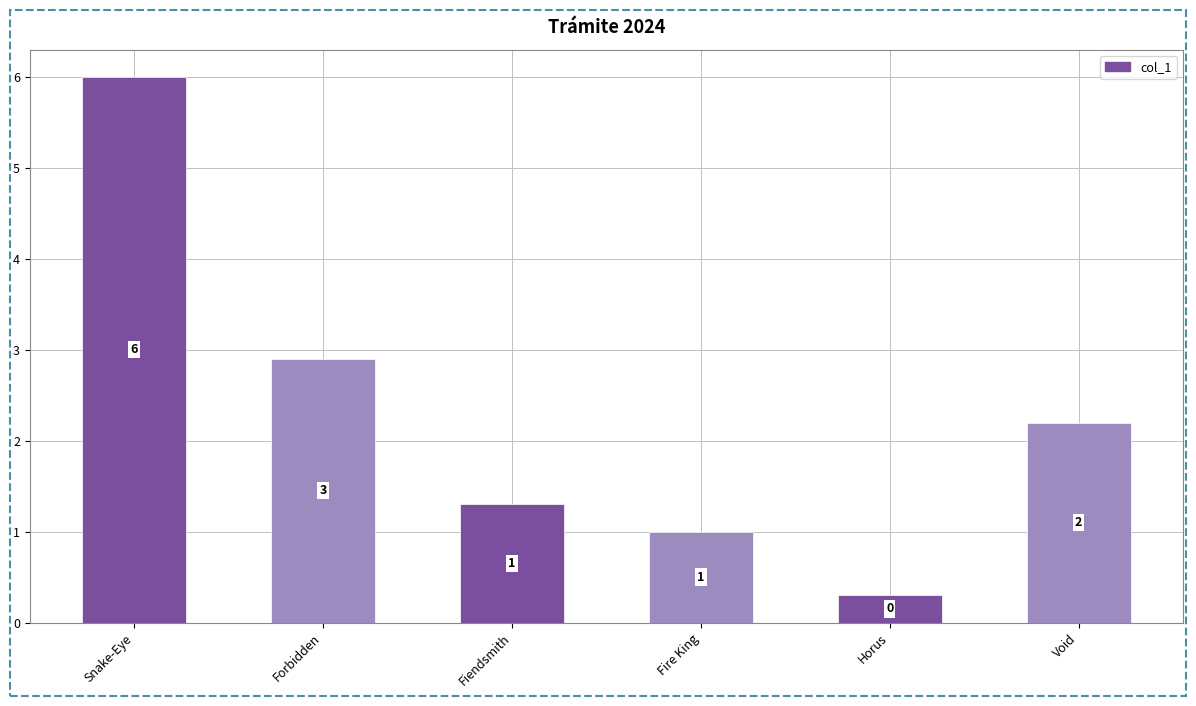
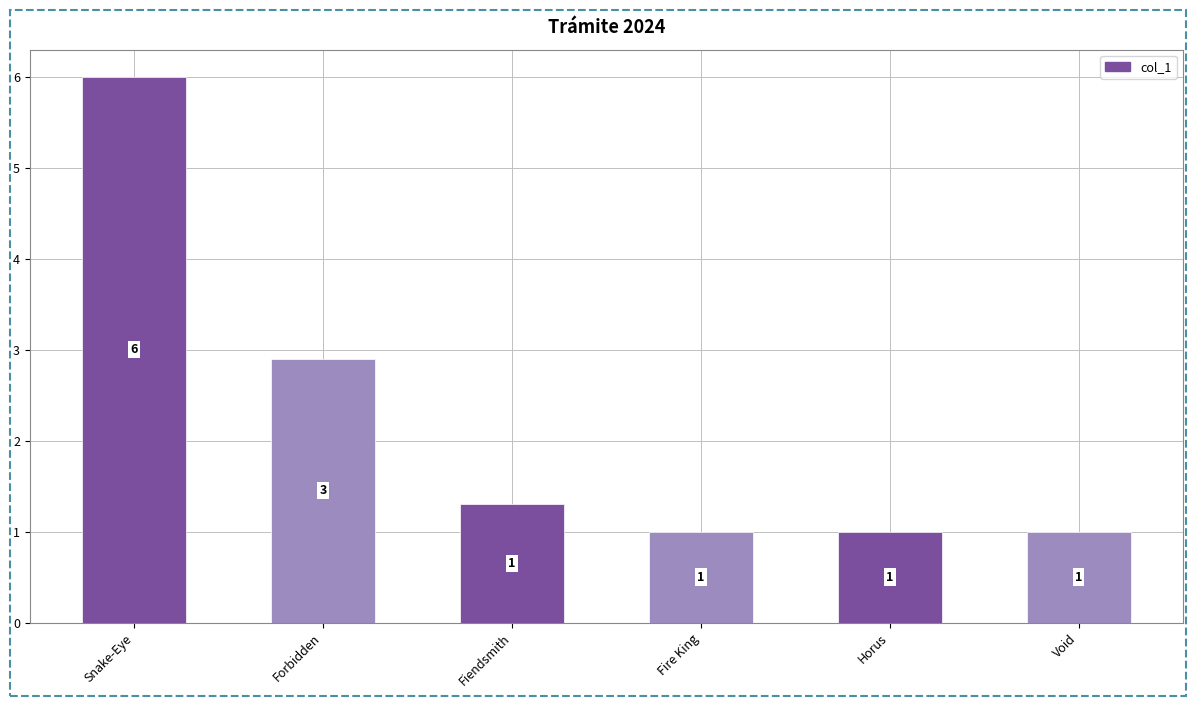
Horus: 0 -> 1
Void: 2 -> 1
